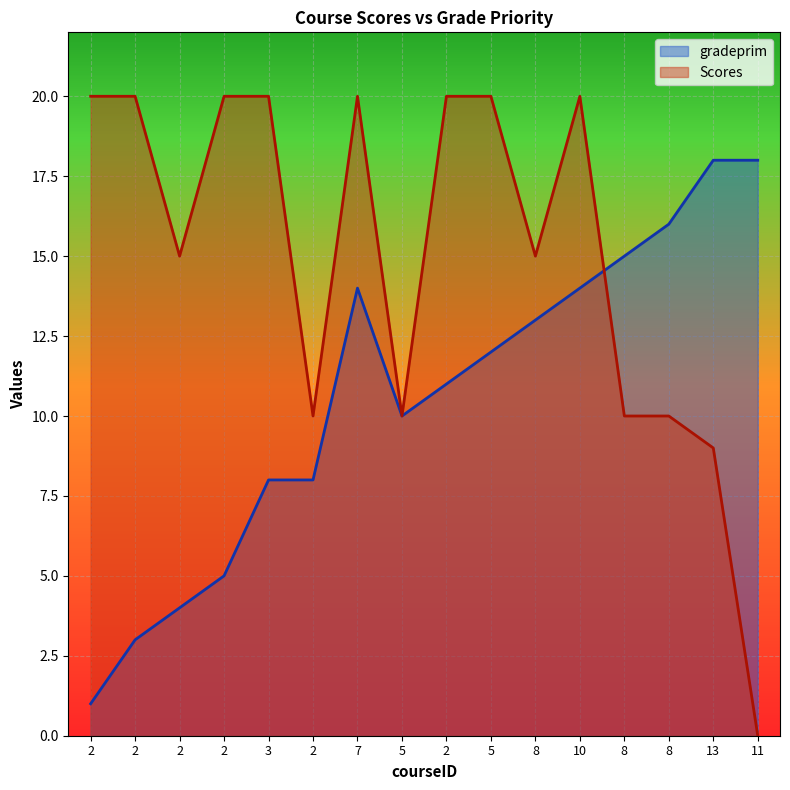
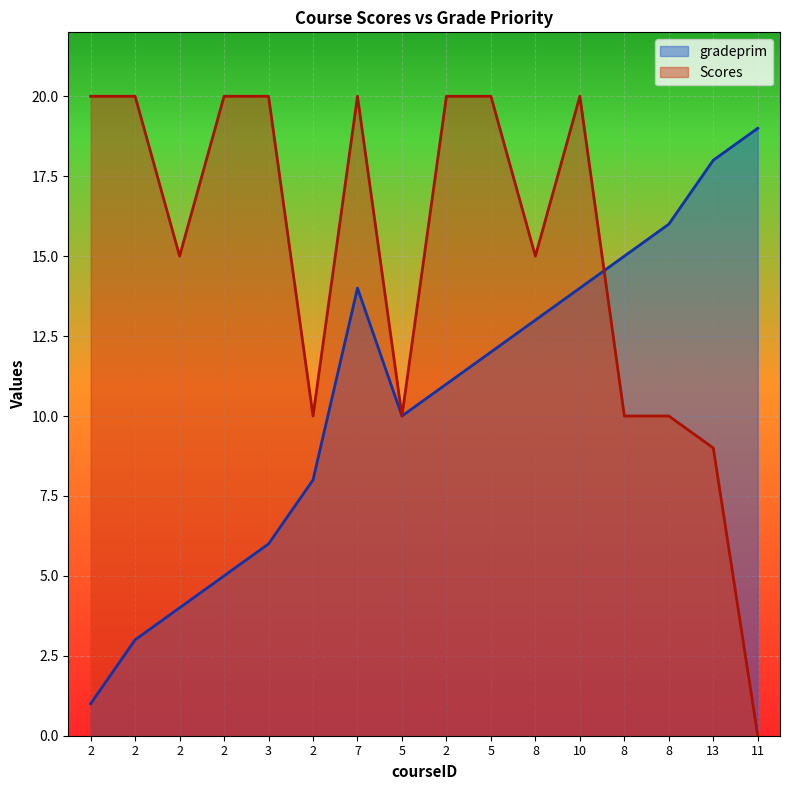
gradeprim, 3: 8 -> 6
gradeprim, 11: 18 -> 19
